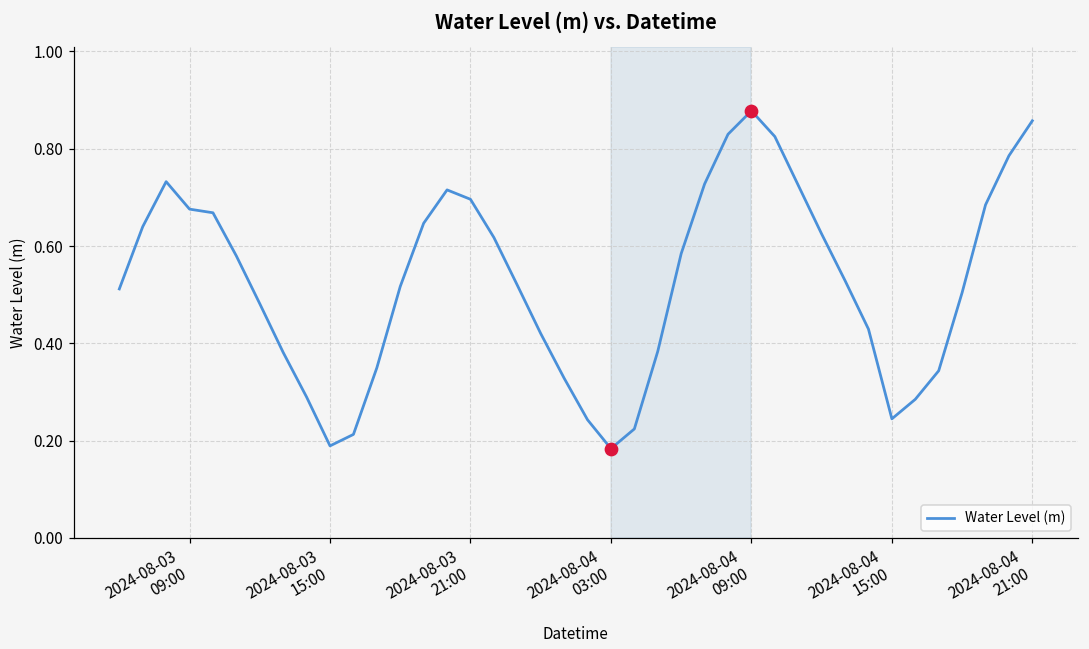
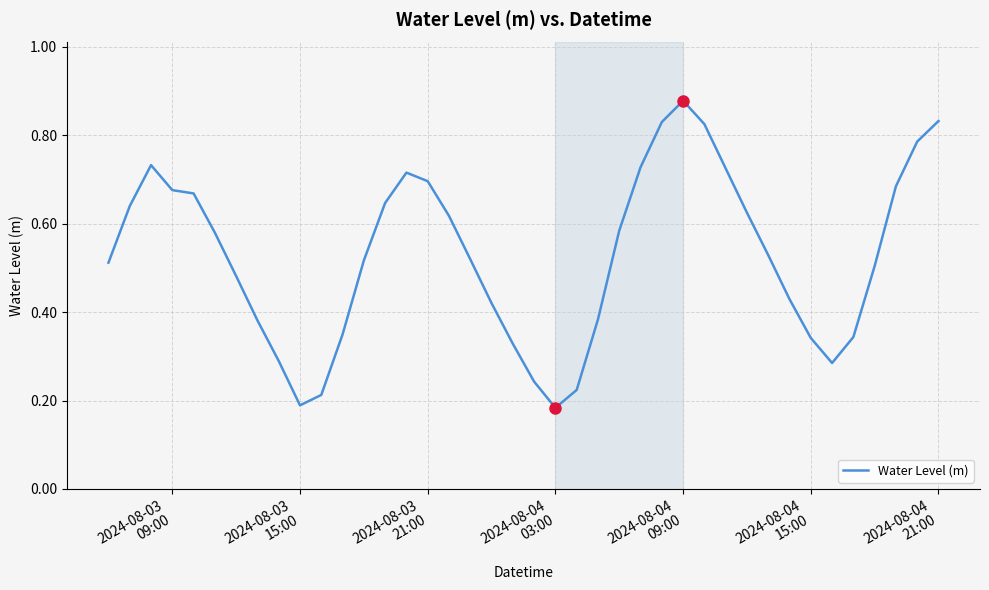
Water Level (m), 2024-08-04 15:00: 0.24 -> 0.34
Water Level (m), 2024-08-04 21:00: 0.86 -> 0.83
